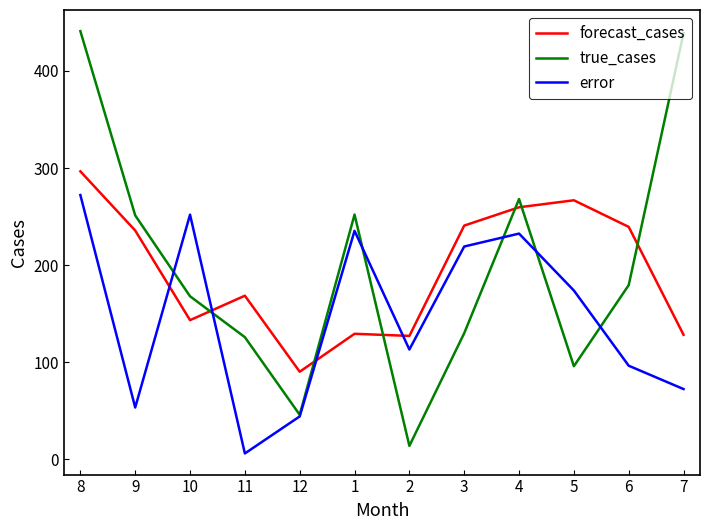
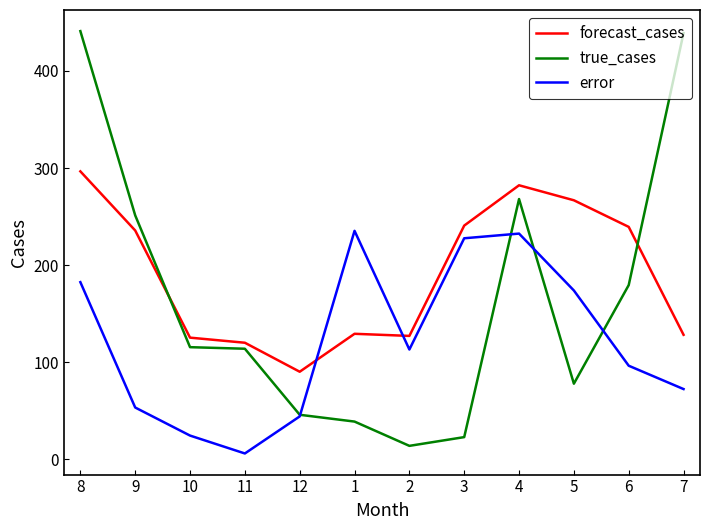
error, 8: 270 -> 180
forecast_cases, 10: 140 -> 130
true_cases, 10: 170 -> 120
error, 10: 250 -> 20
forecast_cases, 11: 170 -> 120
true_cases, 11: 130 -> 110
true_cases, 1: 250 -> 40
true_cases, 3: 130 -> 20
error, 3: 220 -> 230
forecast_cases, 4: 260 -> 280
true_cases, 5: 100 -> 80
